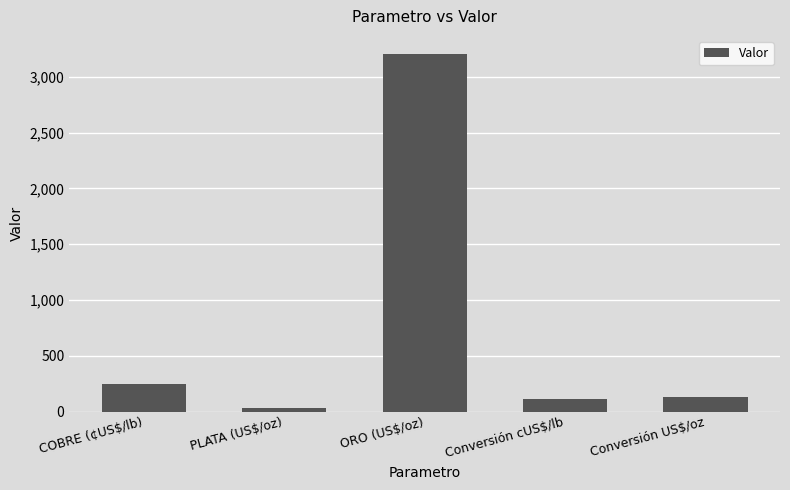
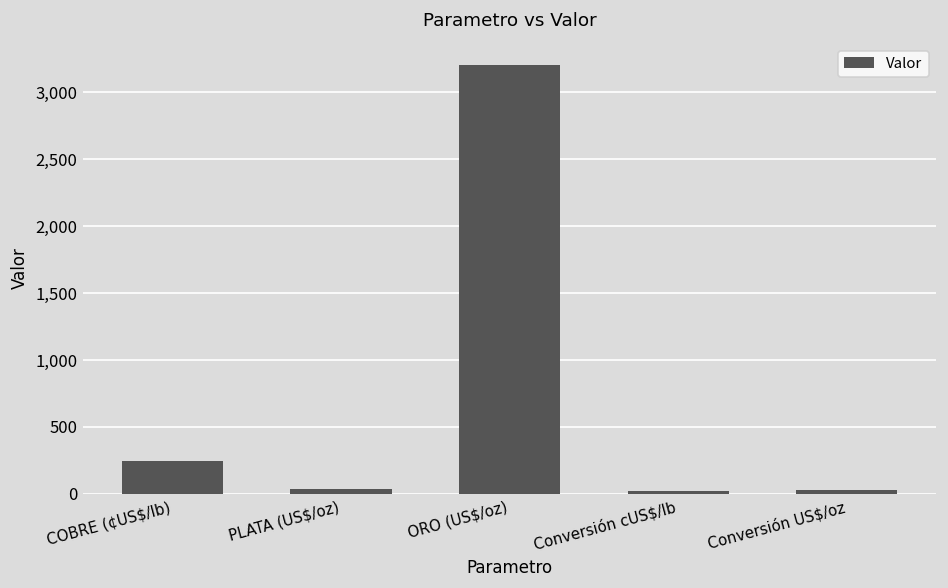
Conversión cUS$/lb: 110 -> 20
Conversión US$/oz: 130 -> 30
